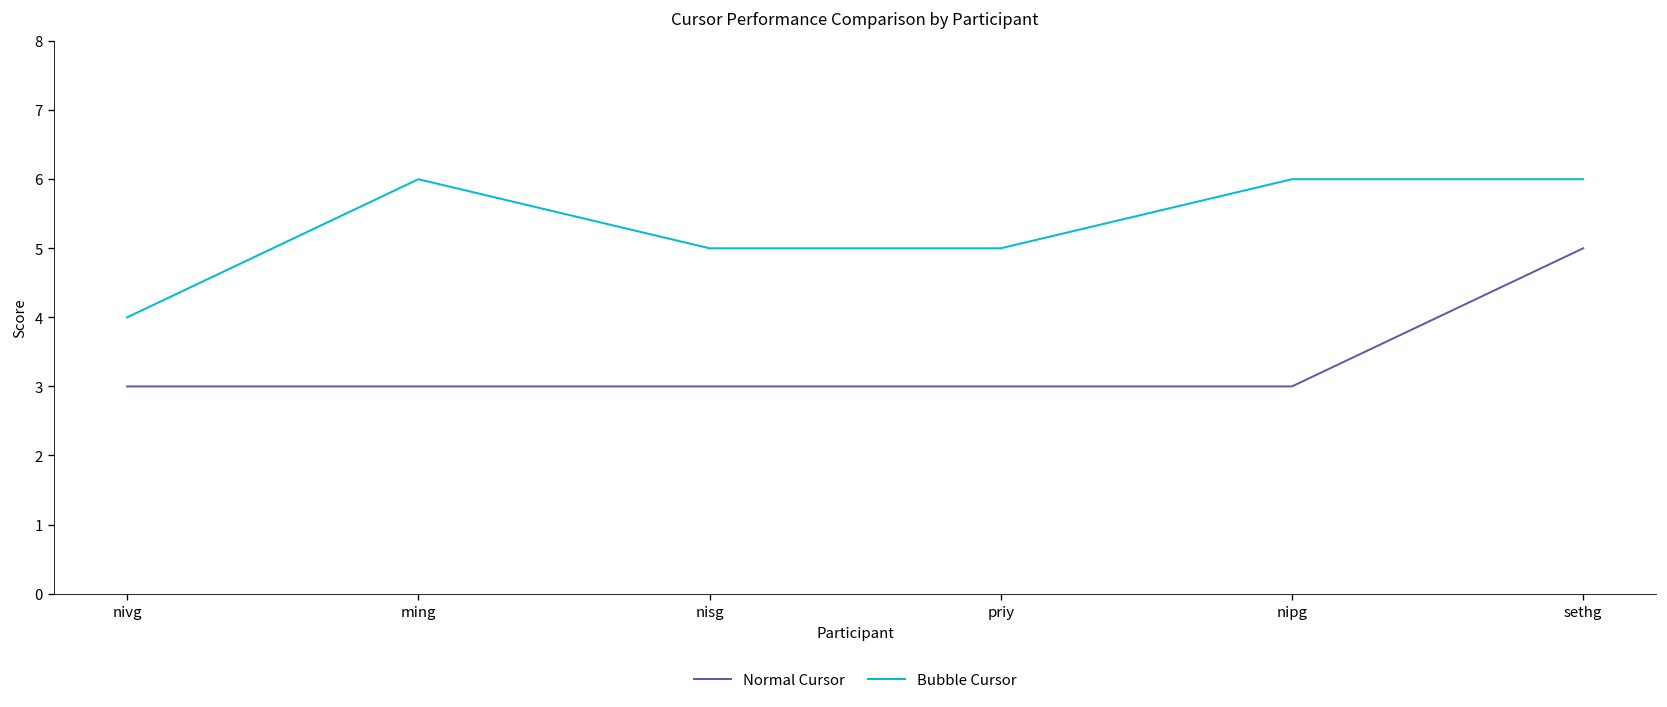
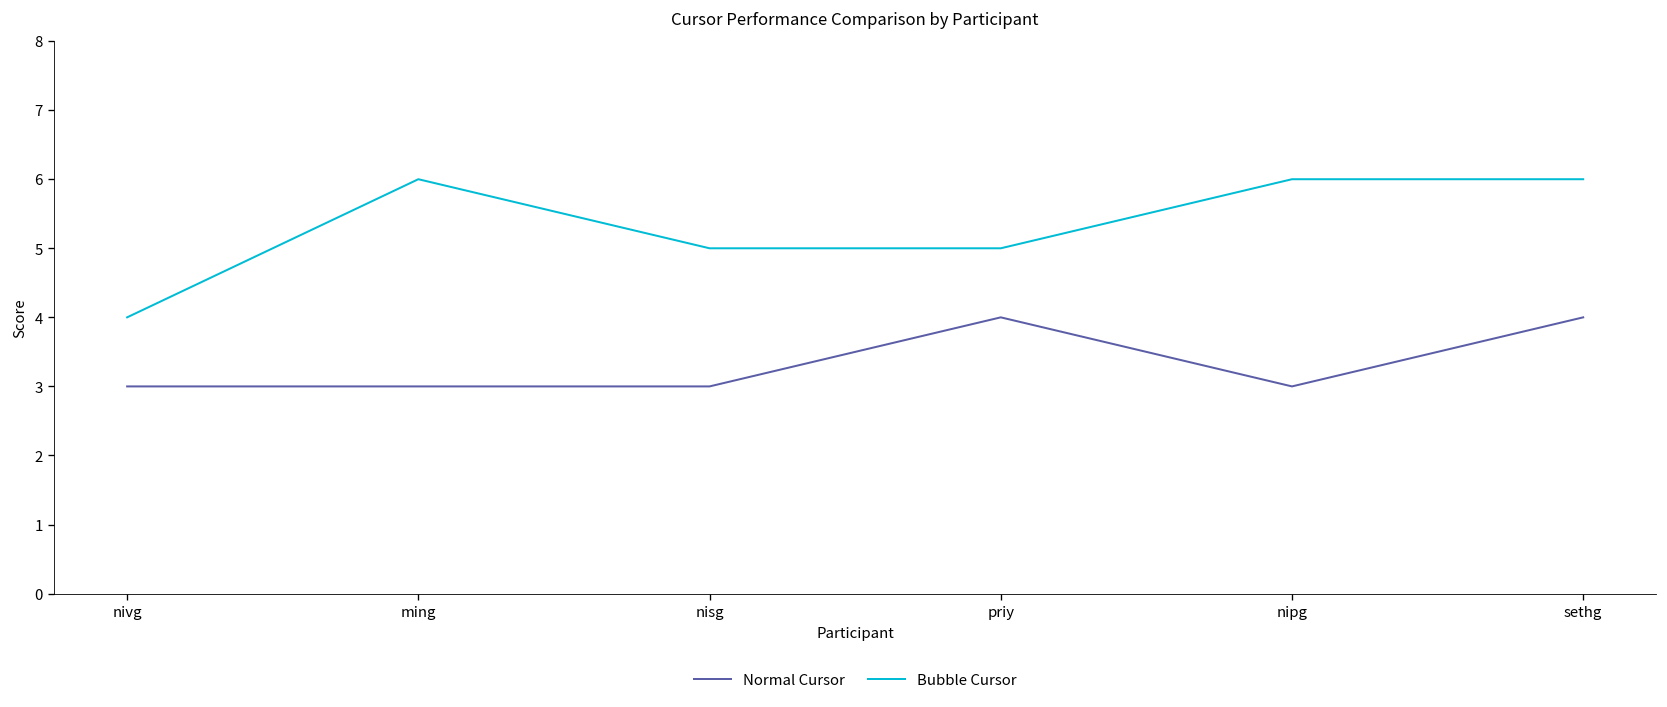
Normal Cursor, priy: 3 -> 4
Normal Cursor, sethg: 5 -> 4
